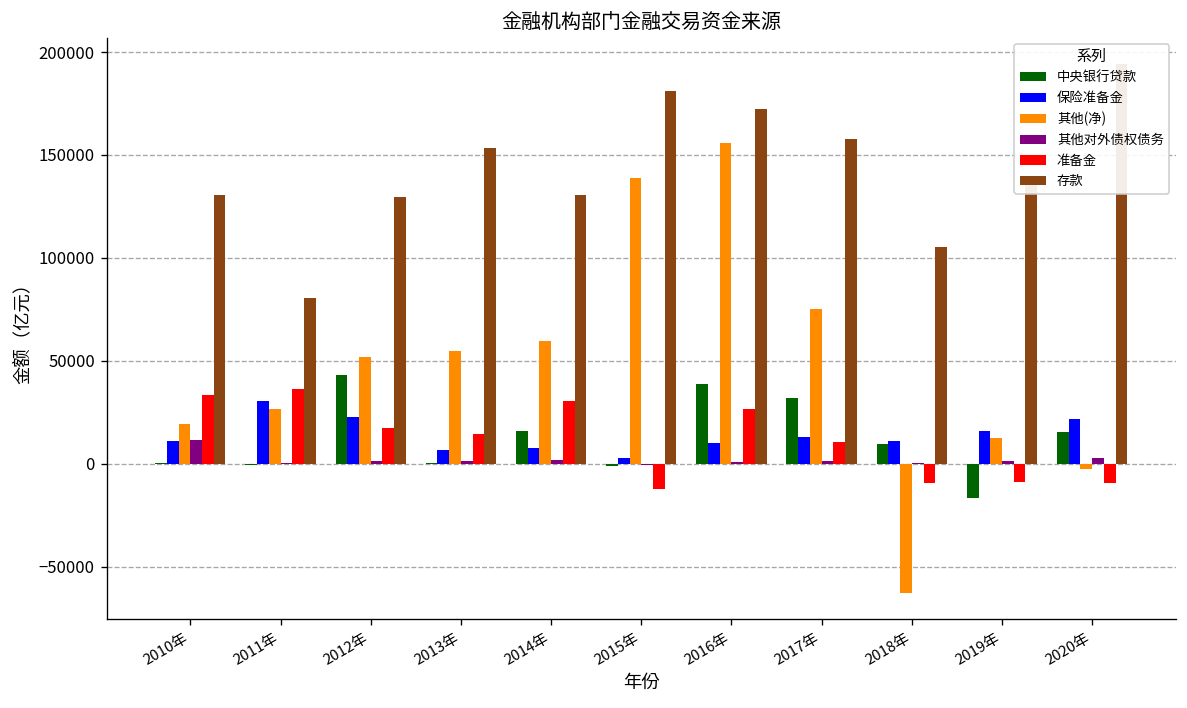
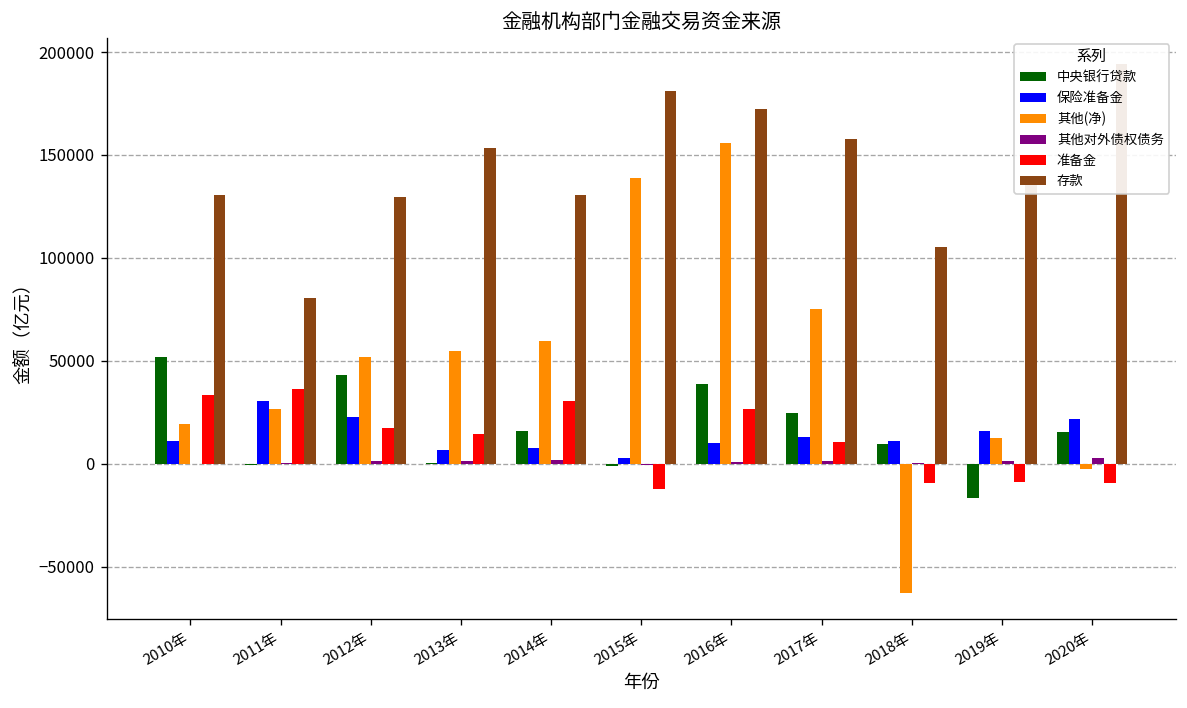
中央银行贷款, 2010年: 0 -> 52000
其他对外债权债务, 2010年: 12000 -> 0
中央银行贷款, 2017年: 32000 -> 25000
